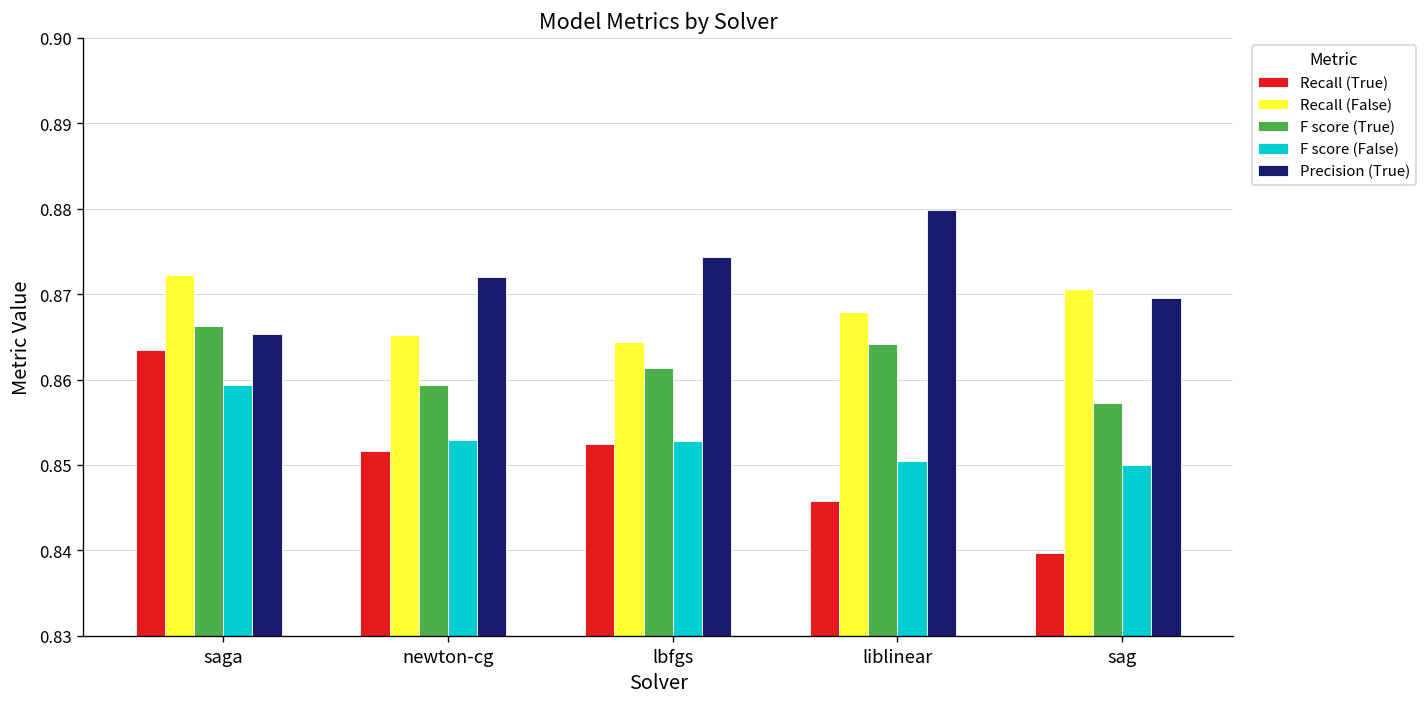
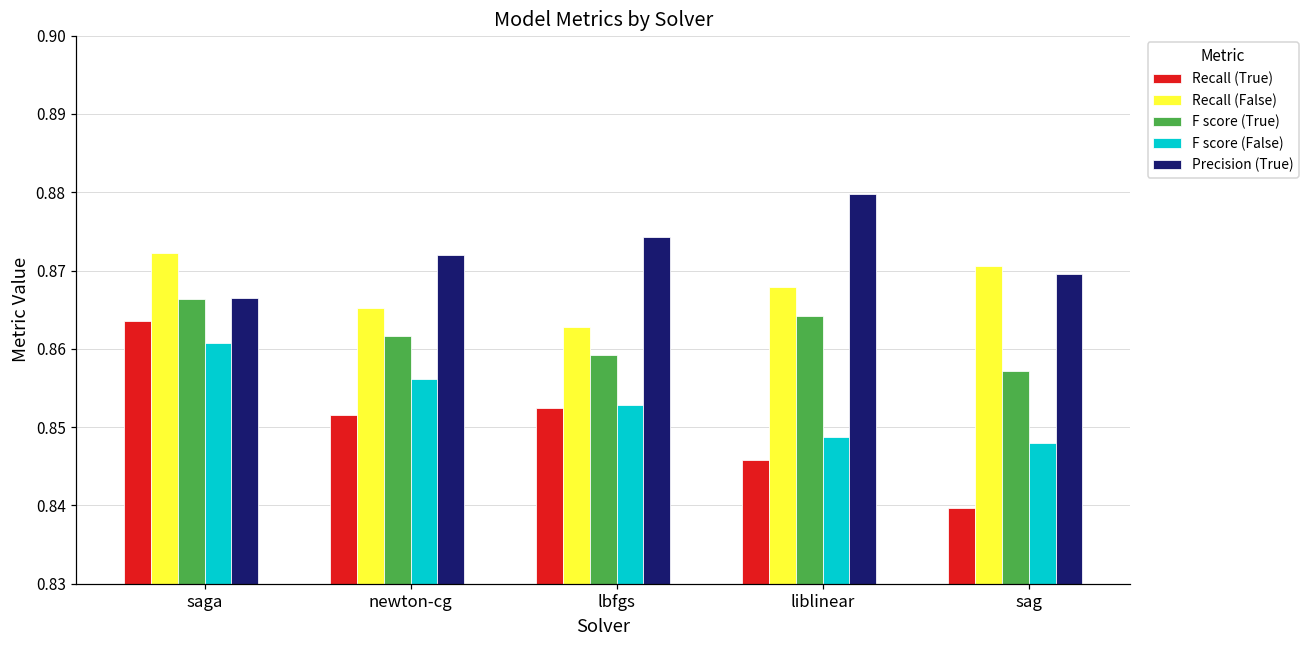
F score (False), saga: 0.859 -> 0.861
Precision (True), saga: 0.865 -> 0.867
F score (True), newton-cg: 0.859 -> 0.862
F score (False), newton-cg: 0.853 -> 0.856
Recall (False), lbfgs: 0.864 -> 0.863
F score (True), lbfgs: 0.861 -> 0.859
F score (False), liblinear: 0.851 -> 0.849
F score (False), sag: 0.850 -> 0.848
